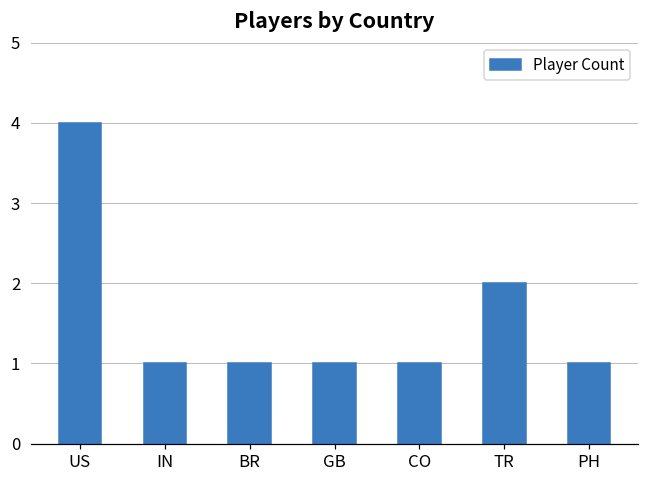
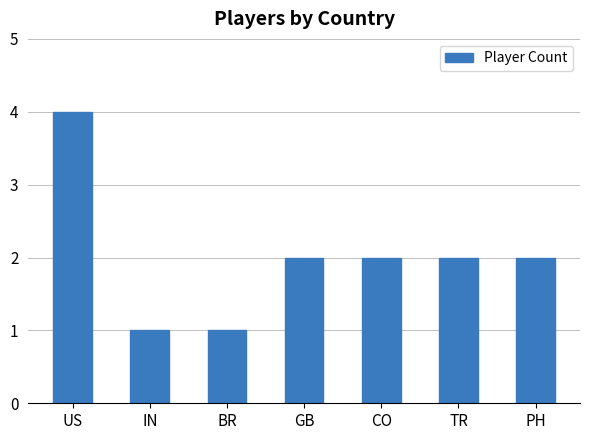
GB: 1 -> 2
CO: 1 -> 2
PH: 1 -> 2
